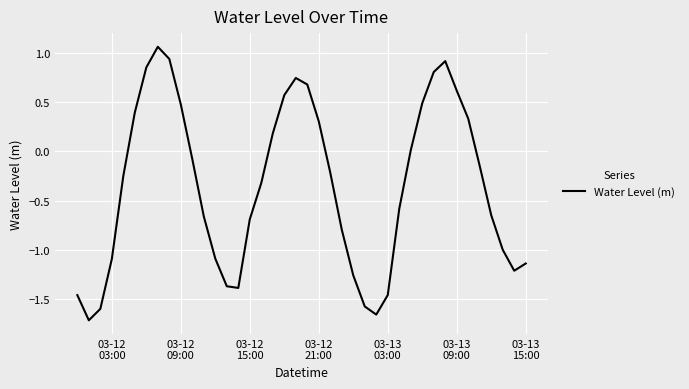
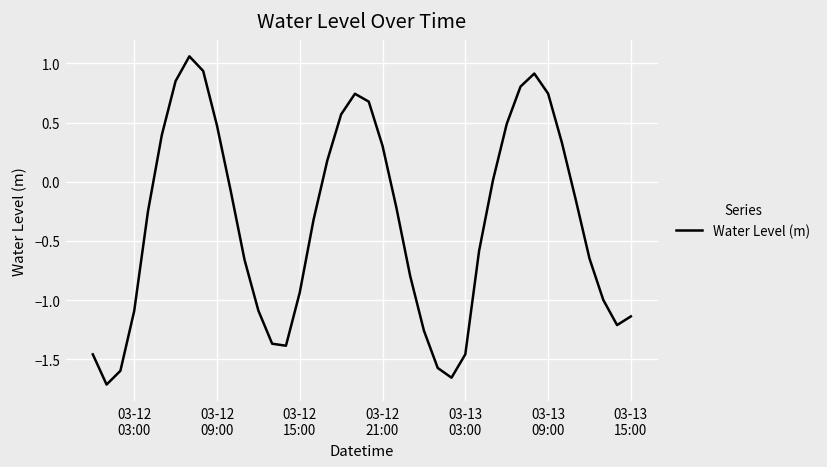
03-12 15:00: -0.7 -> -0.9
03-13 09:00: 0.6 -> 0.7
